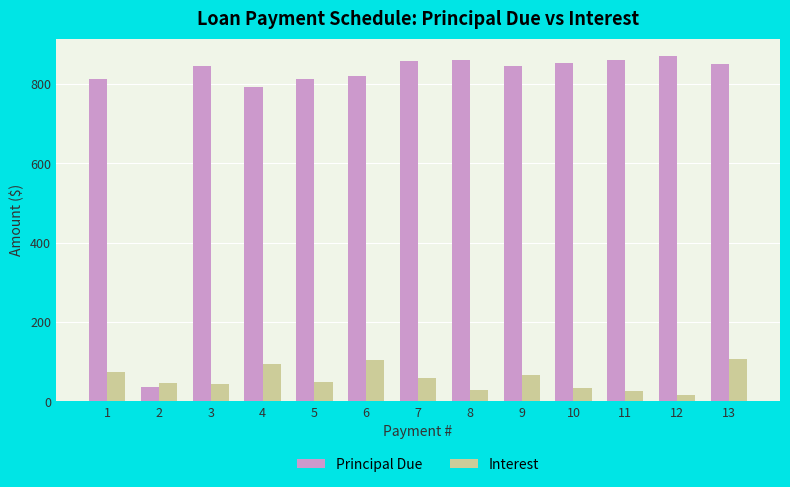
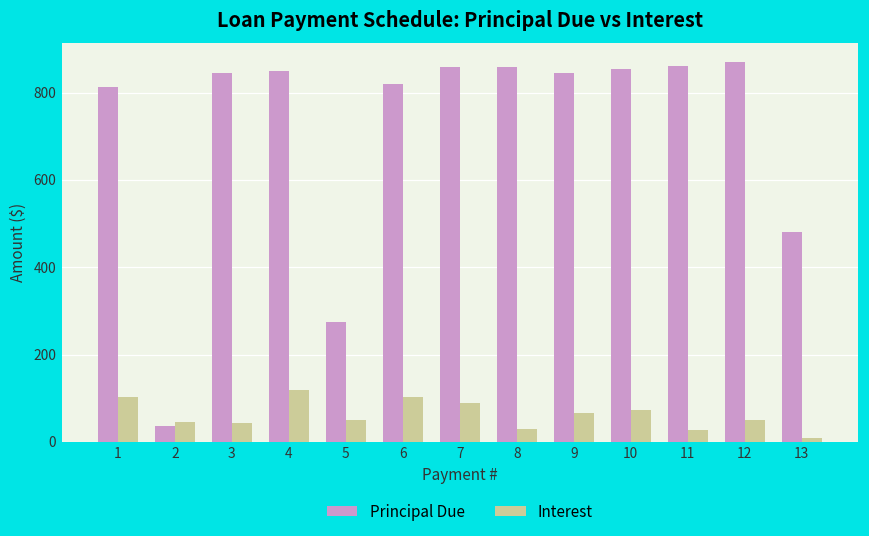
Interest, 1: 70 -> 100
Principal Due, 4: 790 -> 850
Interest, 4: 90 -> 120
Principal Due, 5: 810 -> 280
Interest, 7: 60 -> 90
Interest, 10: 30 -> 70
Interest, 12: 20 -> 50
Principal Due, 13: 850 -> 480
Interest, 13: 110 -> 10
